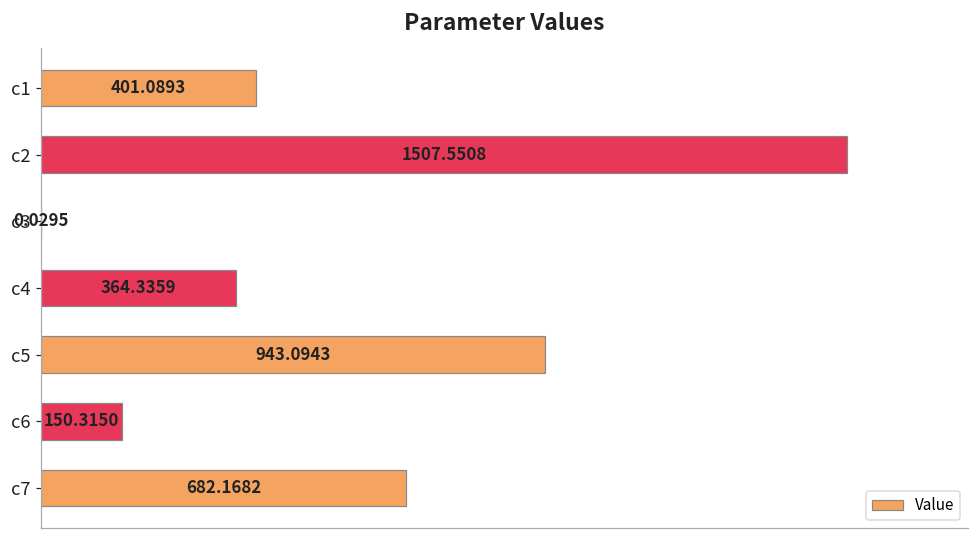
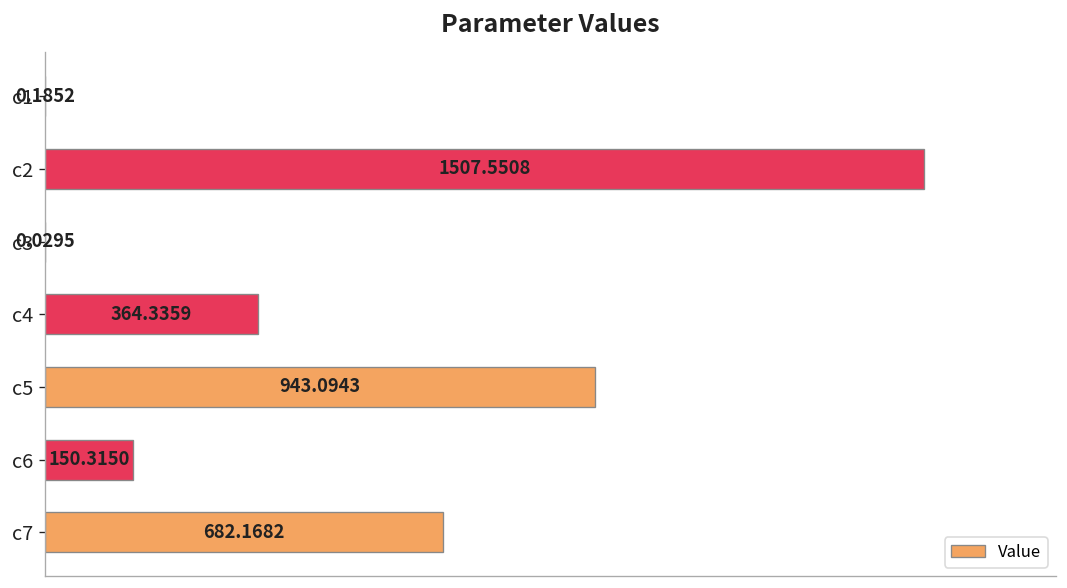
c1: 401.0893 -> 0.1852
